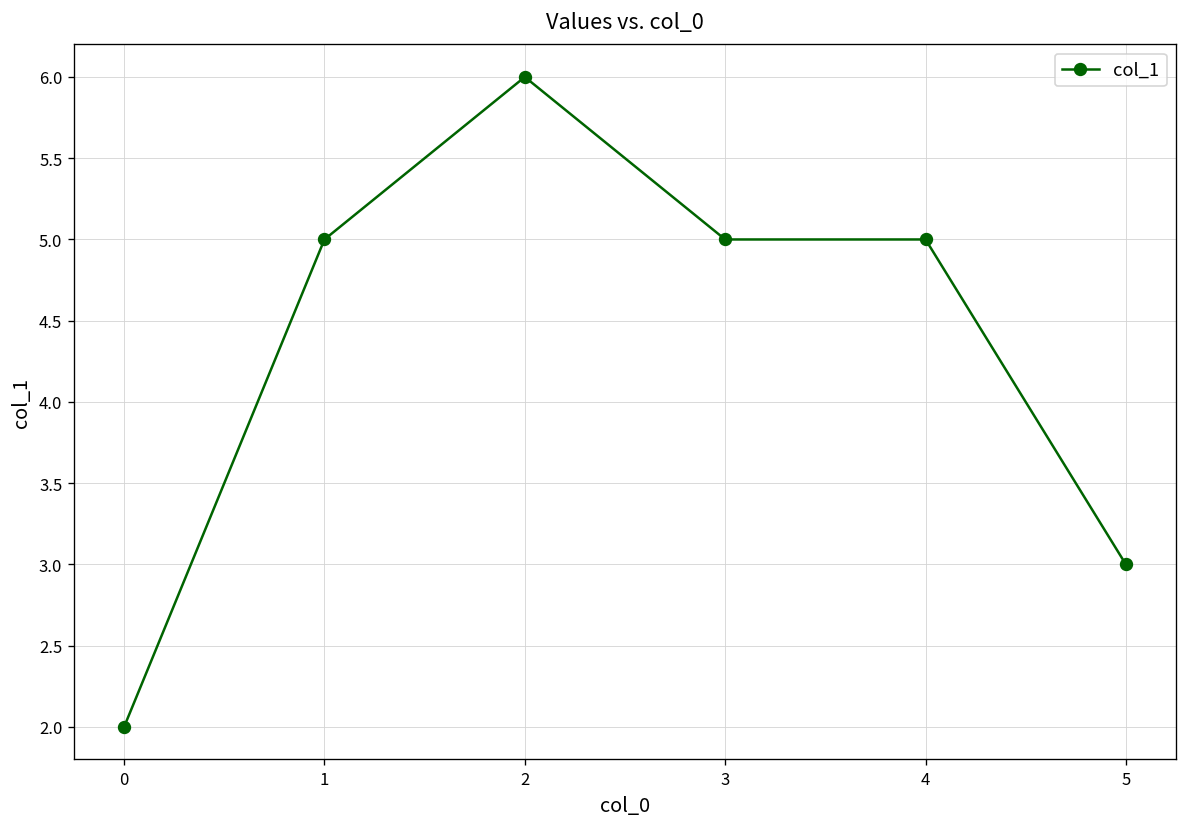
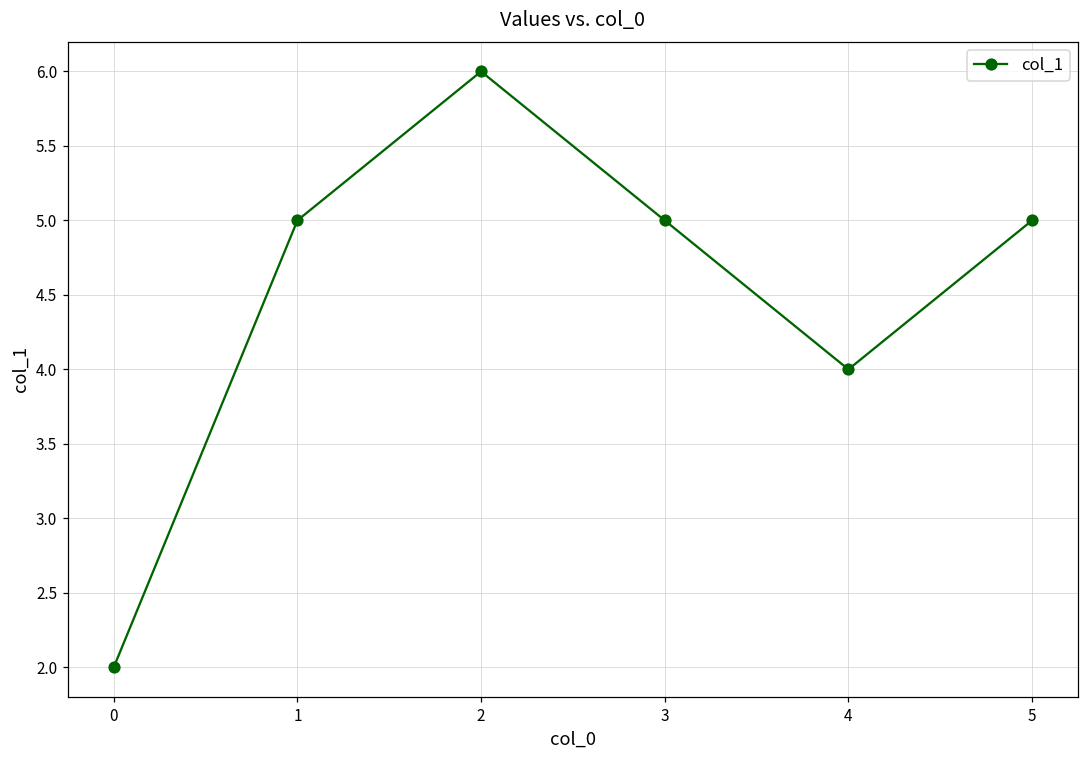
4: 5 -> 4
5: 3 -> 5
